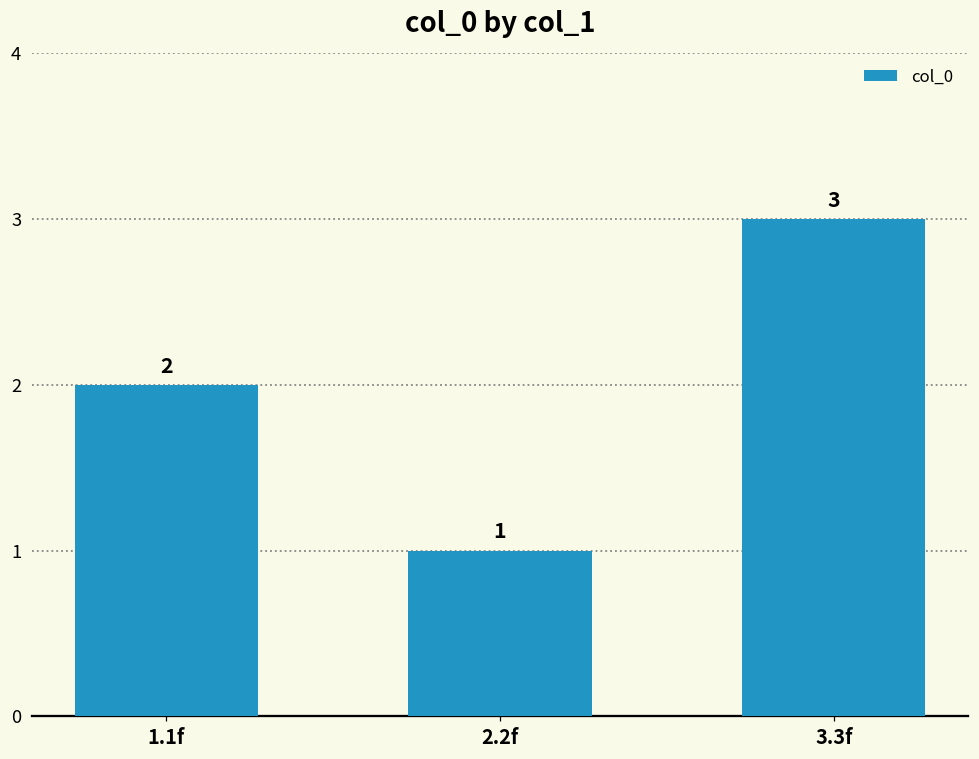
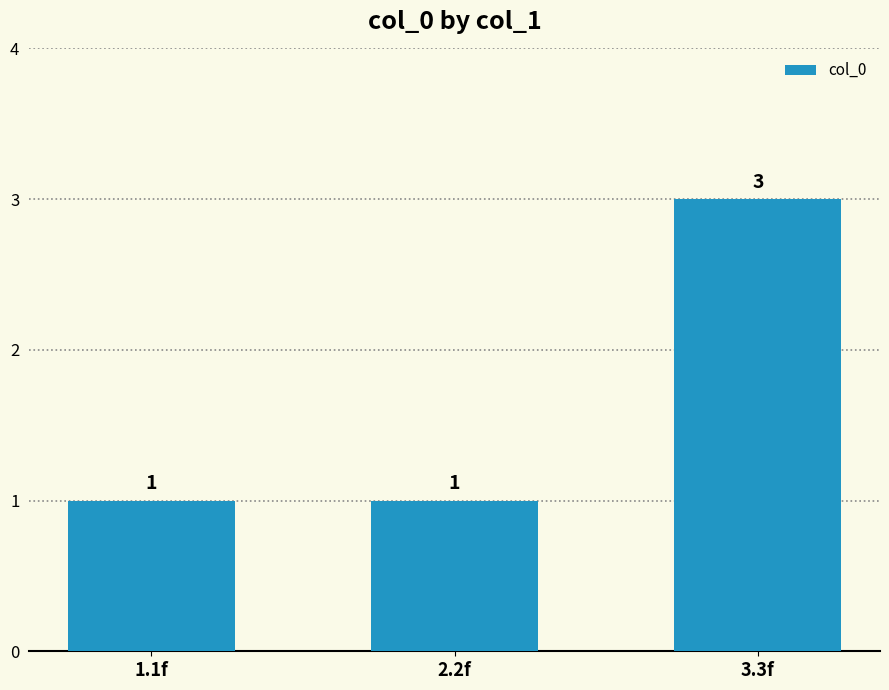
1.1f: 2 -> 1
